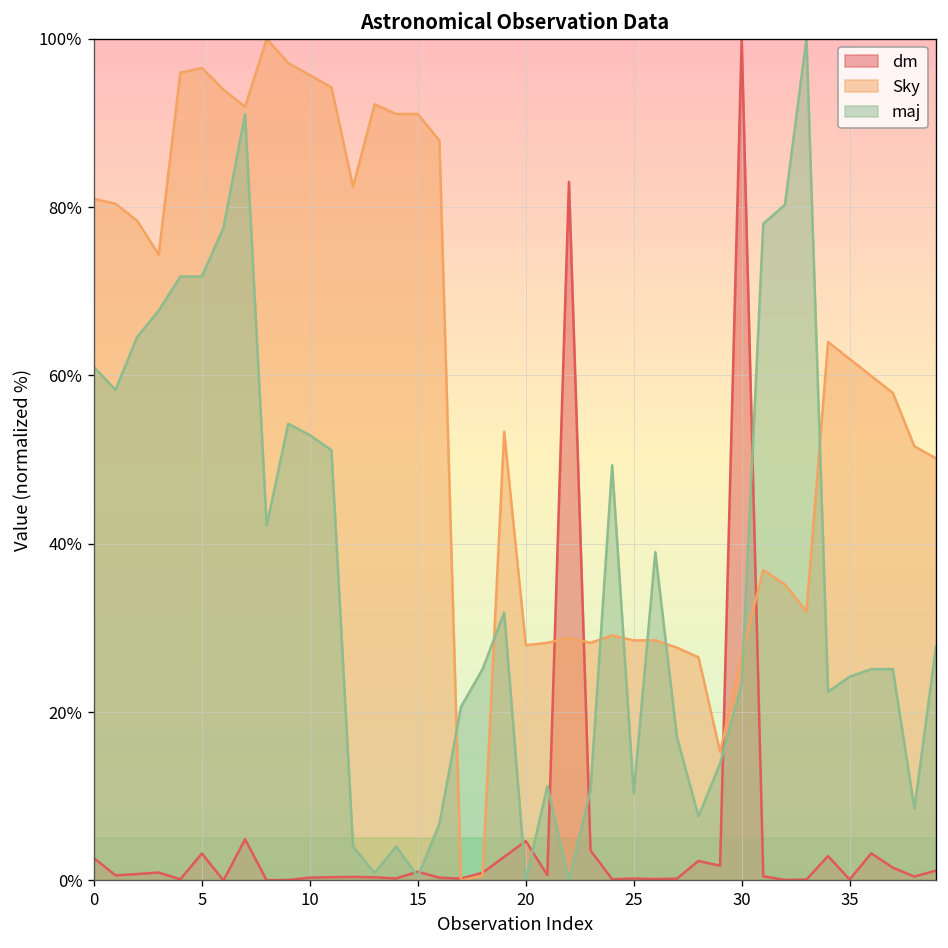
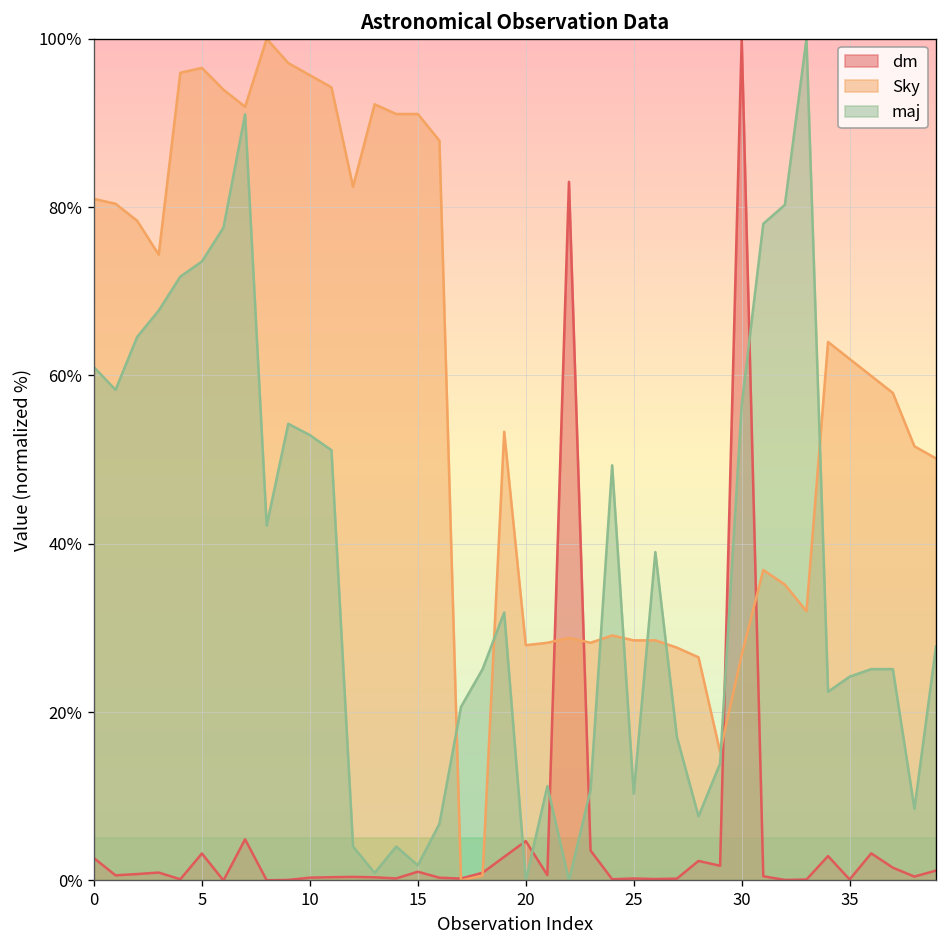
maj, 5: 72% -> 74%
maj, 15: 0% -> 2%
maj, 30: 23% -> 57%
